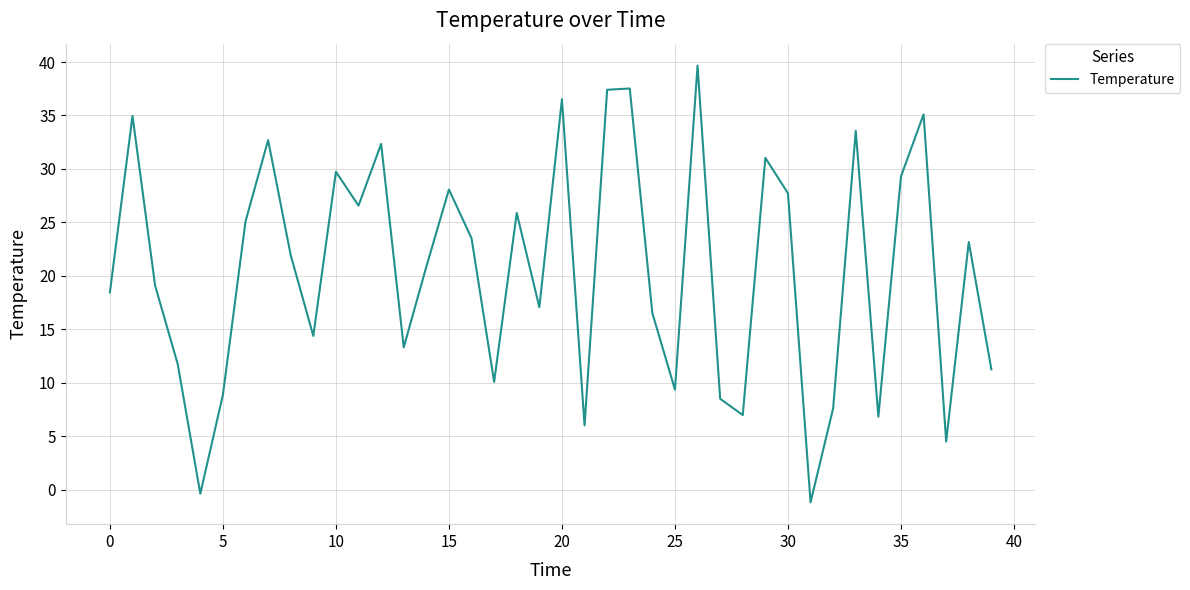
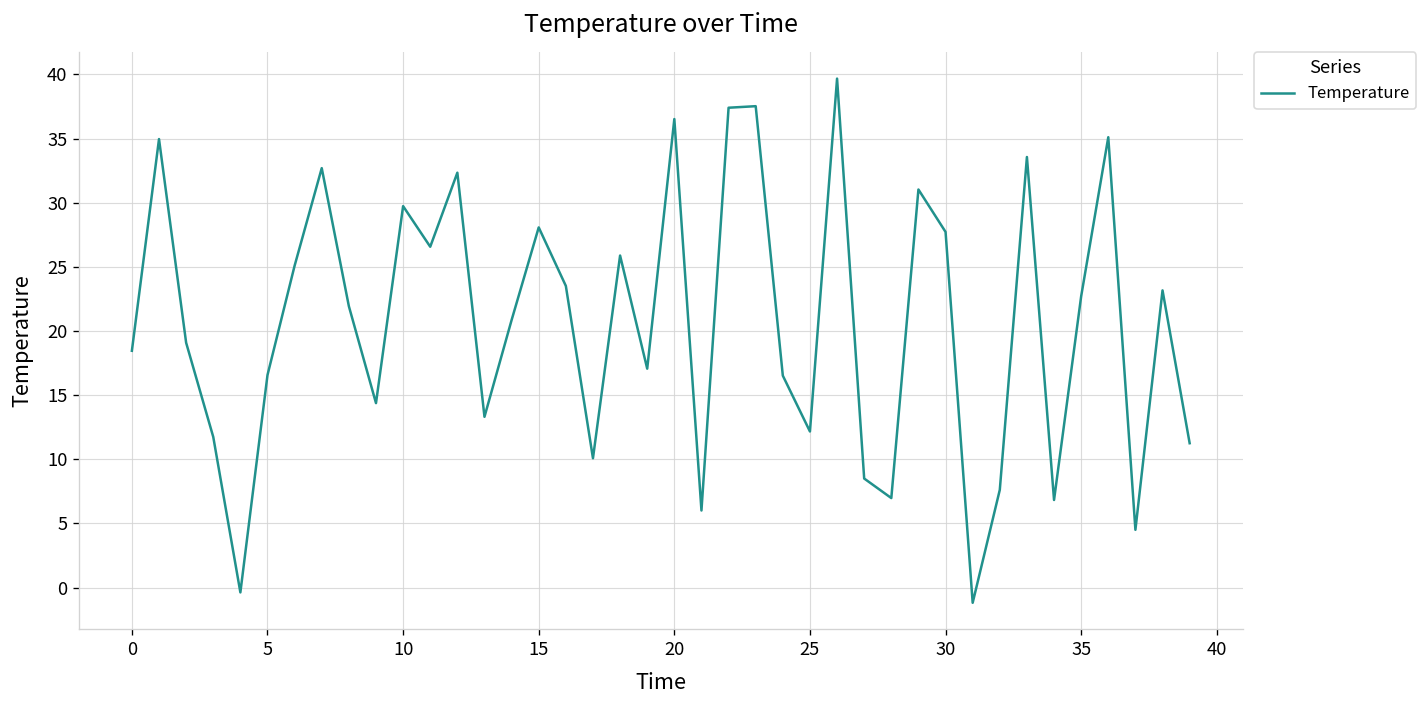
5: 8.9 -> 16.6
25: 9.4 -> 12.2
35: 29.3 -> 22.7
